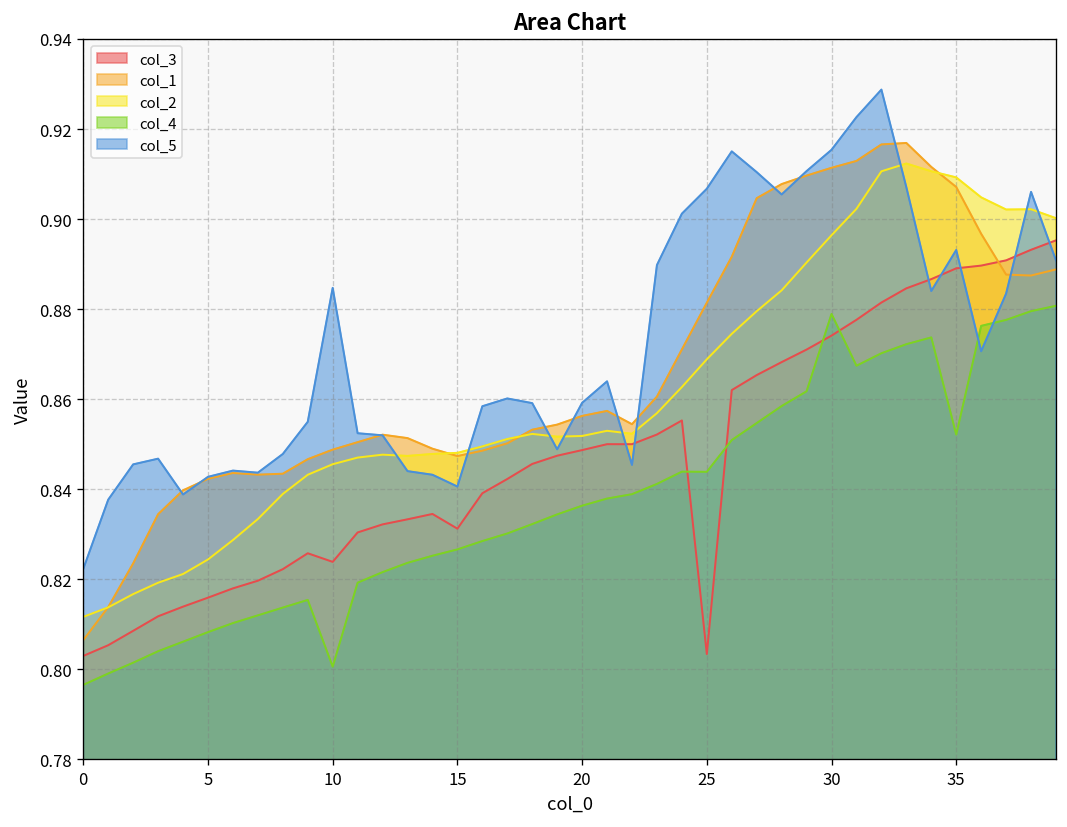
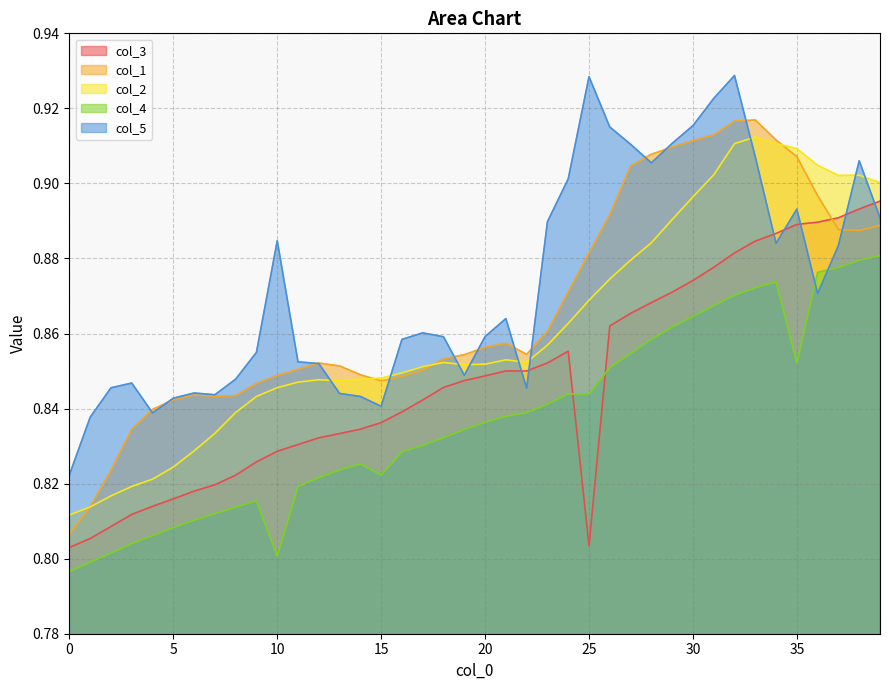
col_3, 10: 0.824 -> 0.829
col_3, 15: 0.831 -> 0.836
col_4, 15: 0.827 -> 0.822
col_5, 25: 0.907 -> 0.928
col_4, 30: 0.879 -> 0.865
